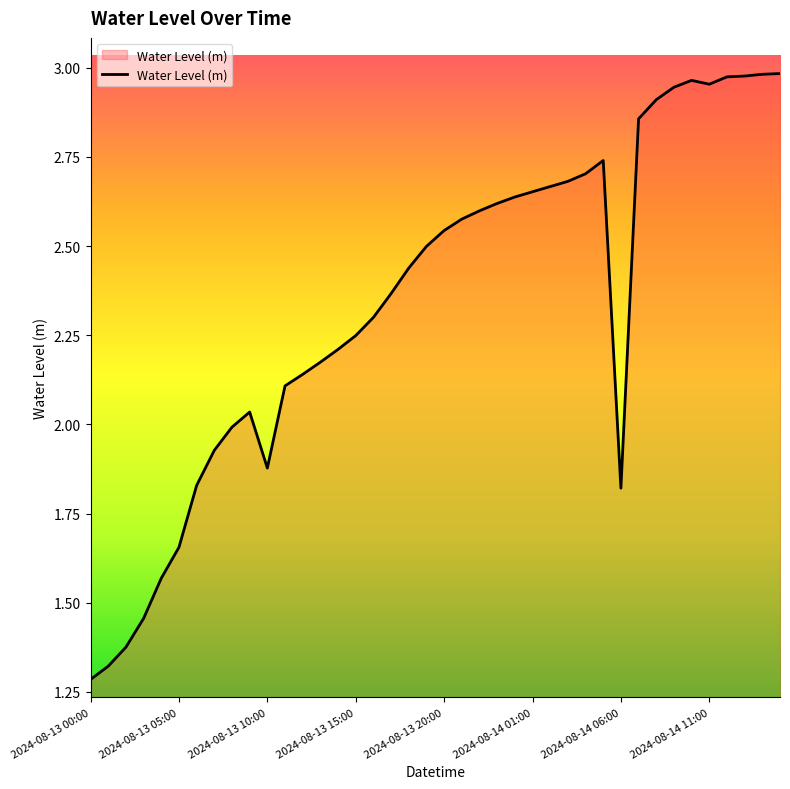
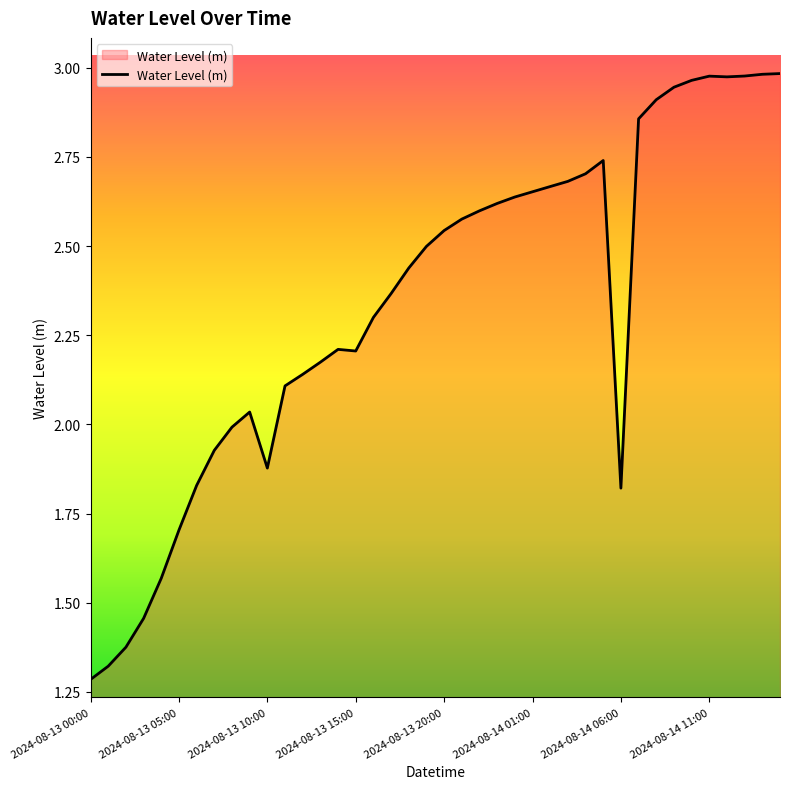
2024-08-13 05:00: 1.66 -> 1.70
2024-08-13 15:00: 2.25 -> 2.21
2024-08-14 11:00: 2.95 -> 2.98
